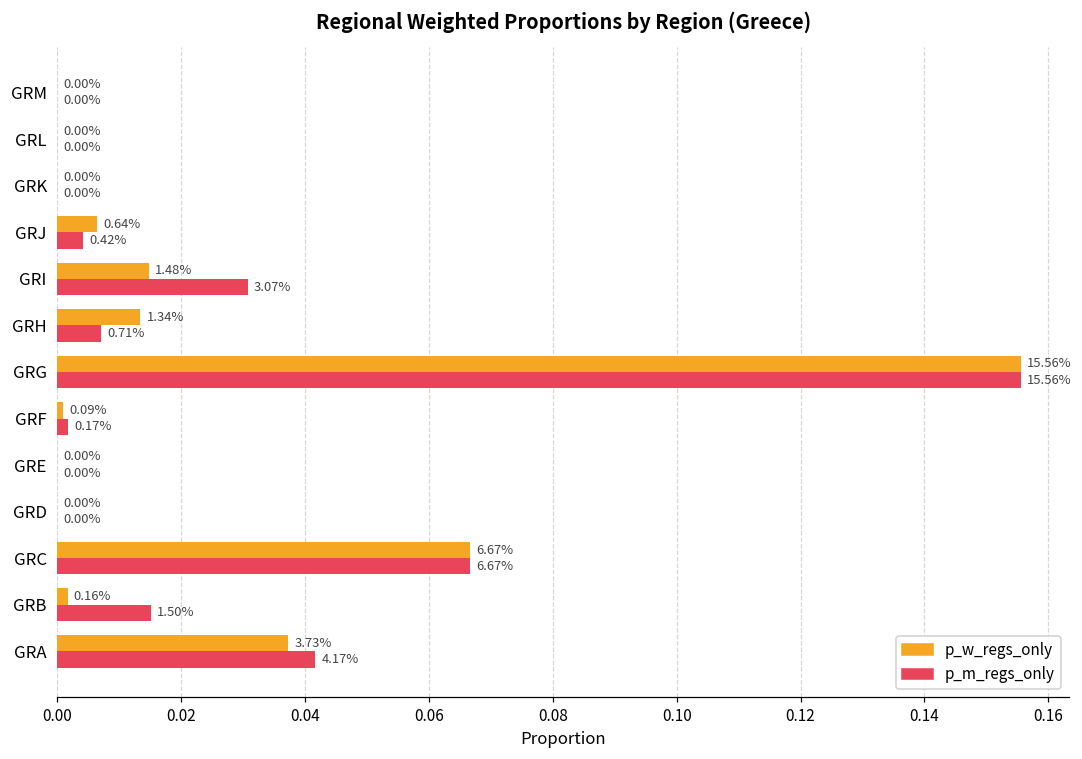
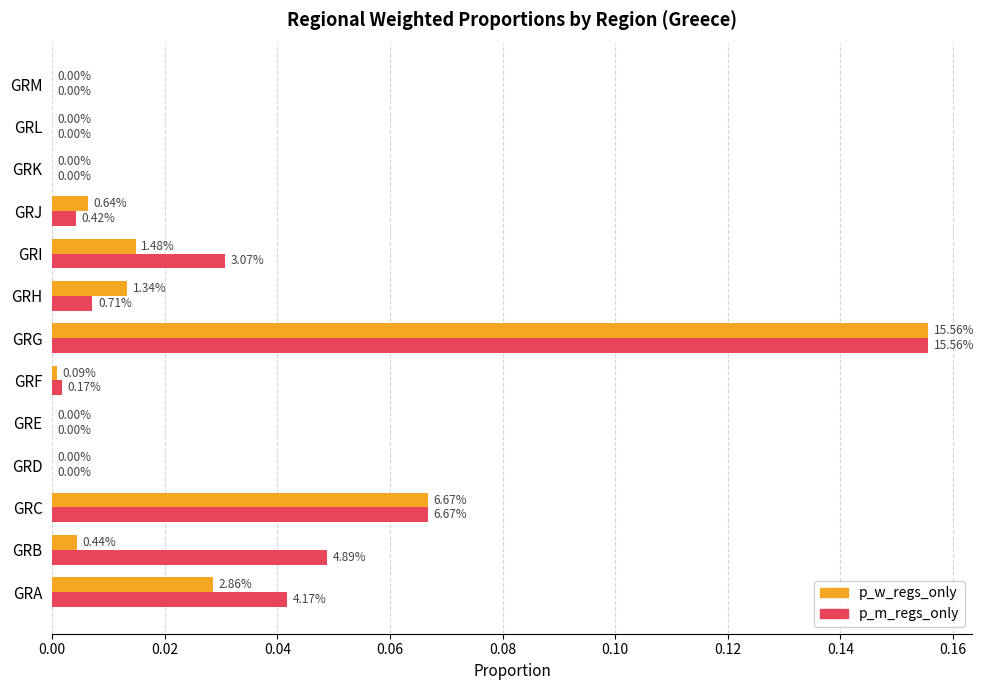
p_w_regs_only, GRB: 0.16% -> 0.44%
p_m_regs_only, GRB: 1.50% -> 4.89%
p_w_regs_only, GRA: 3.73% -> 2.86%
